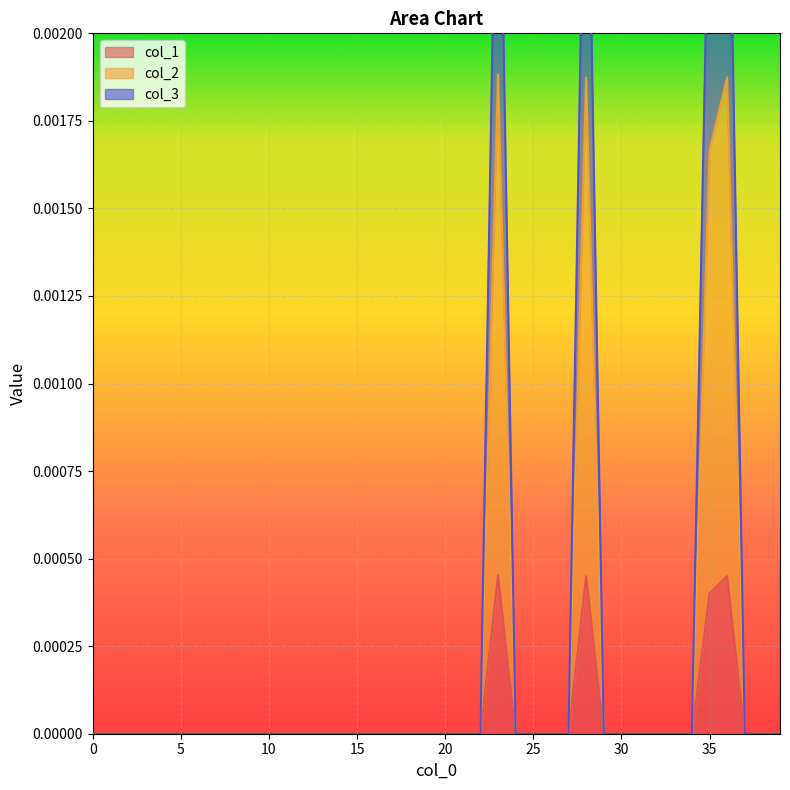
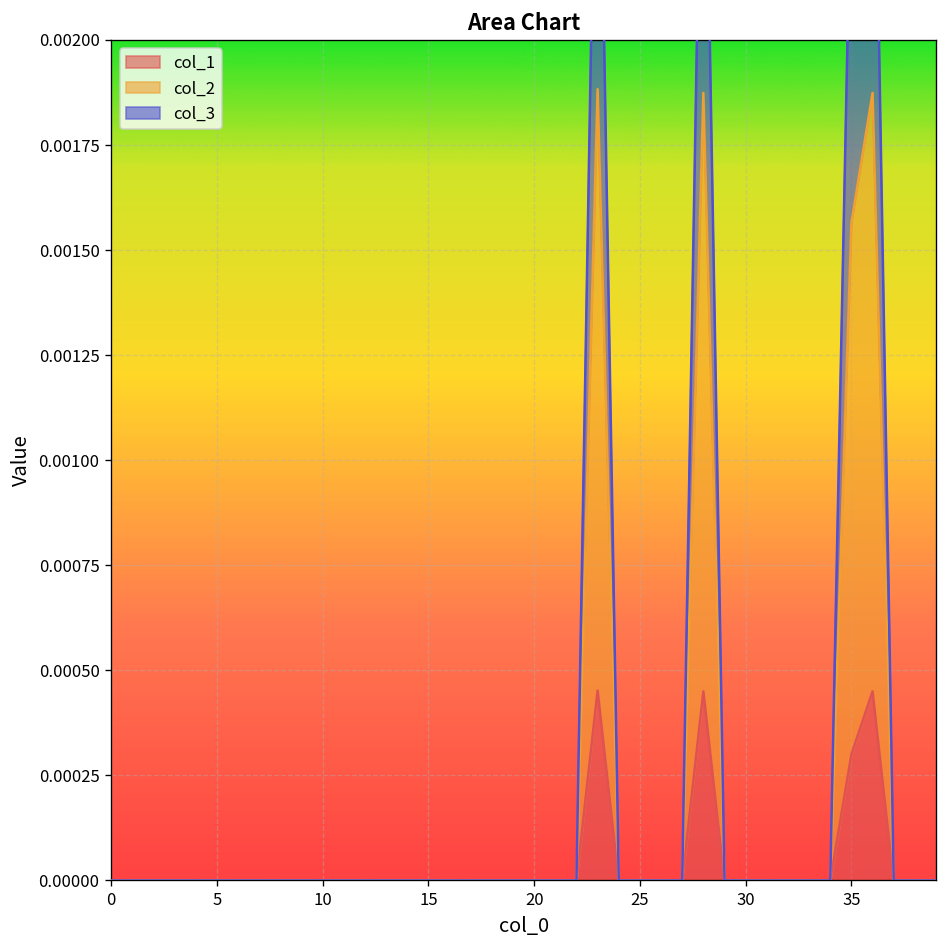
col_1, 35: 0.0004 -> 0.0003
